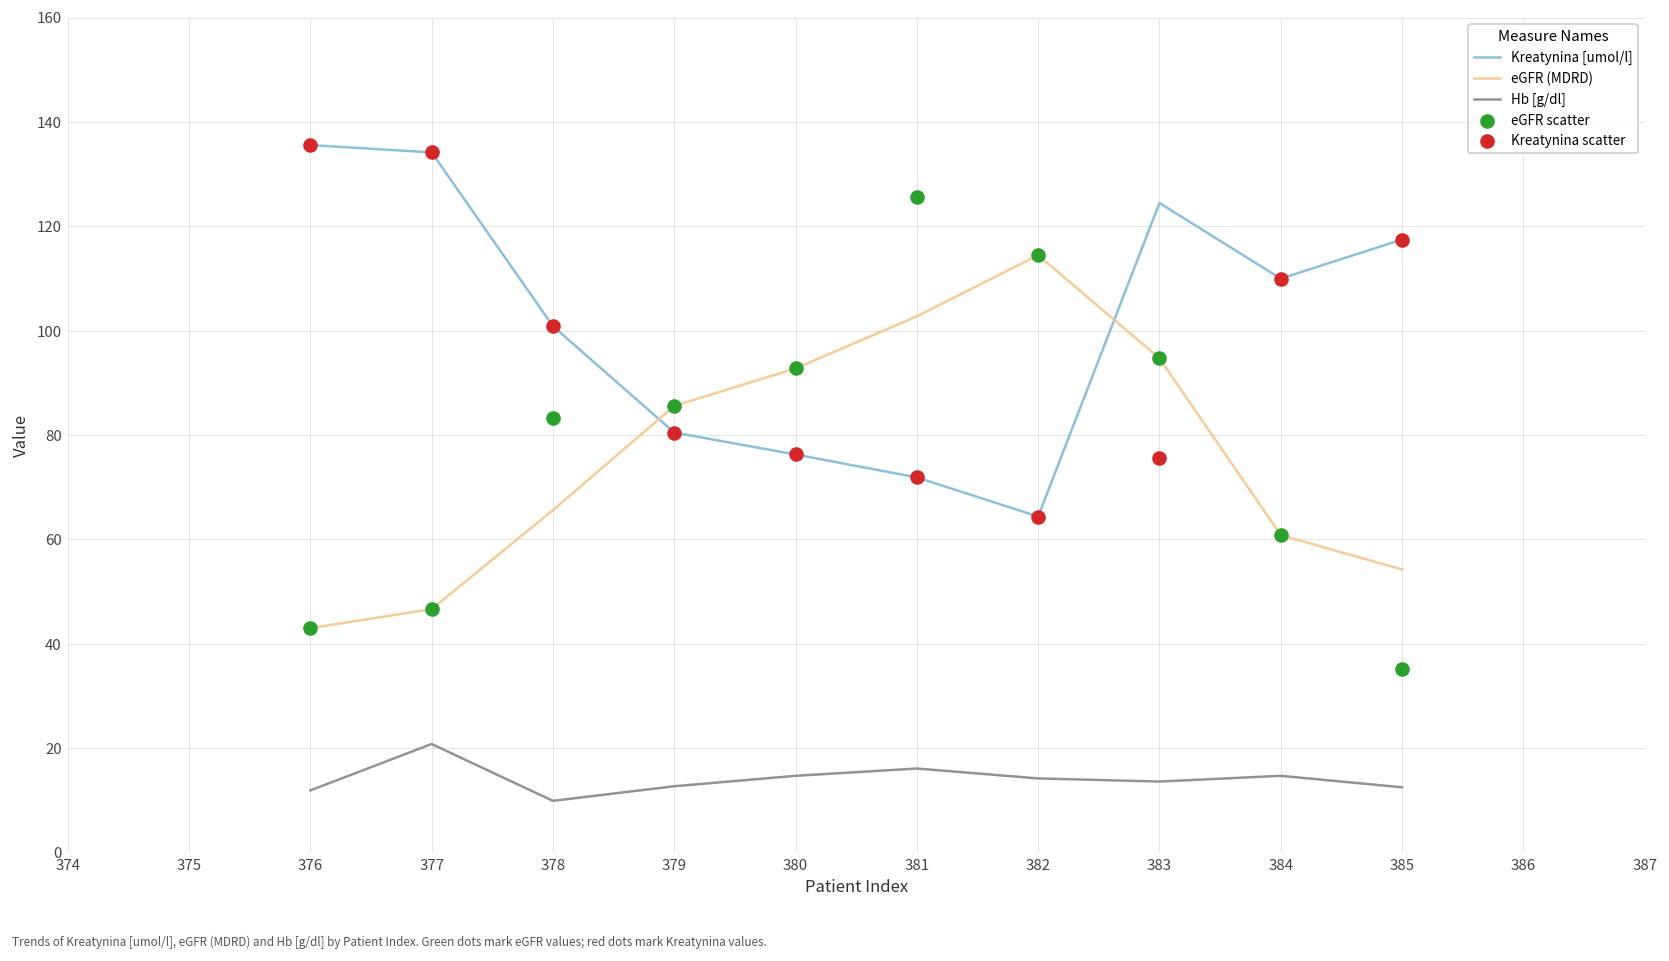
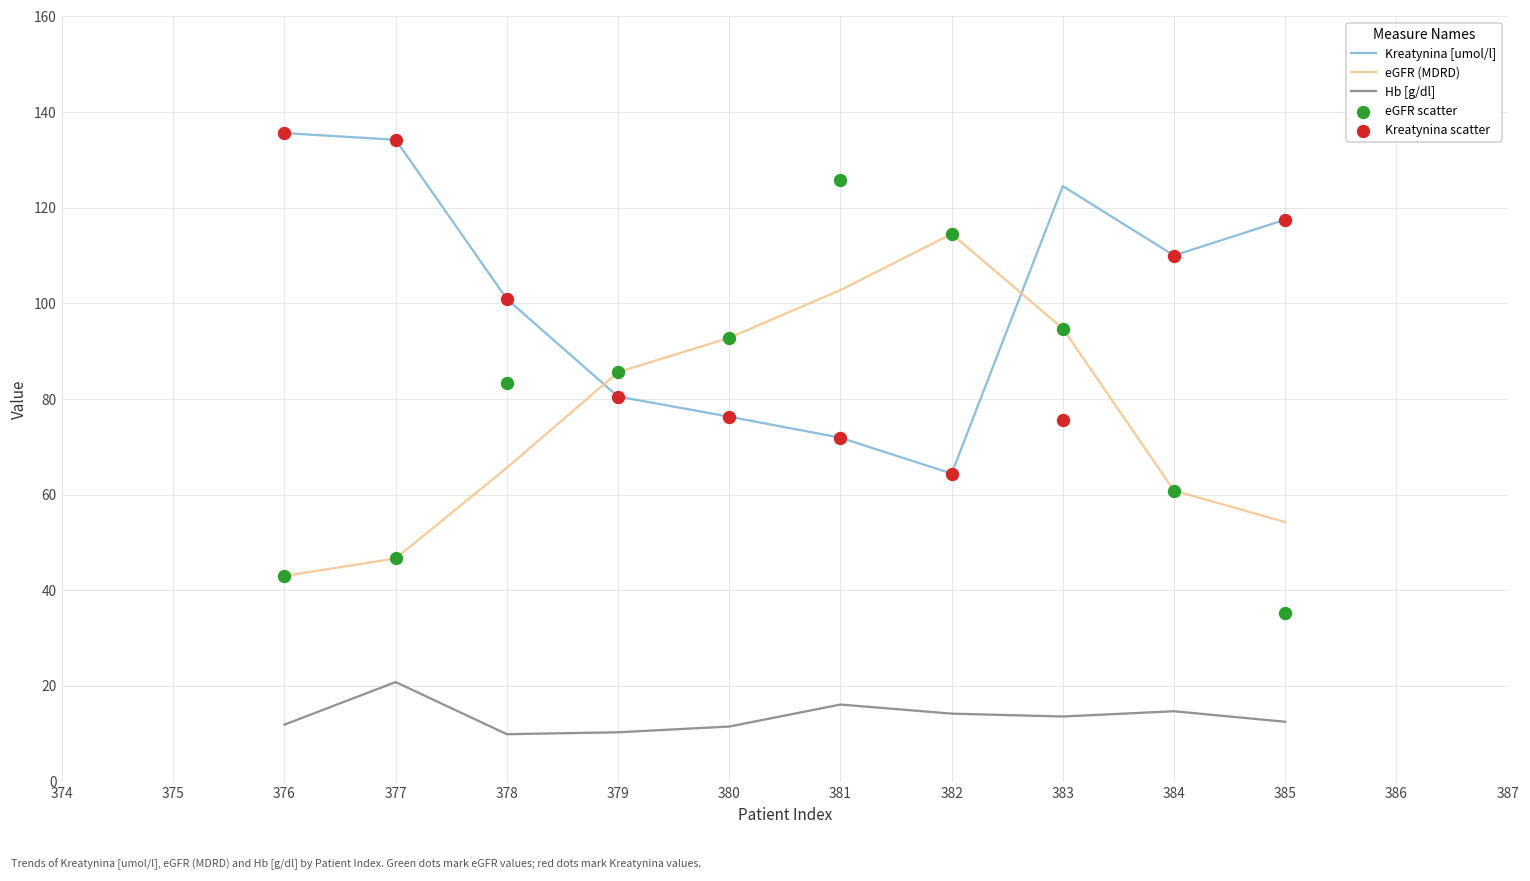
Hb [g/dl], 379: 13 -> 10
Hb [g/dl], 380: 15 -> 12
